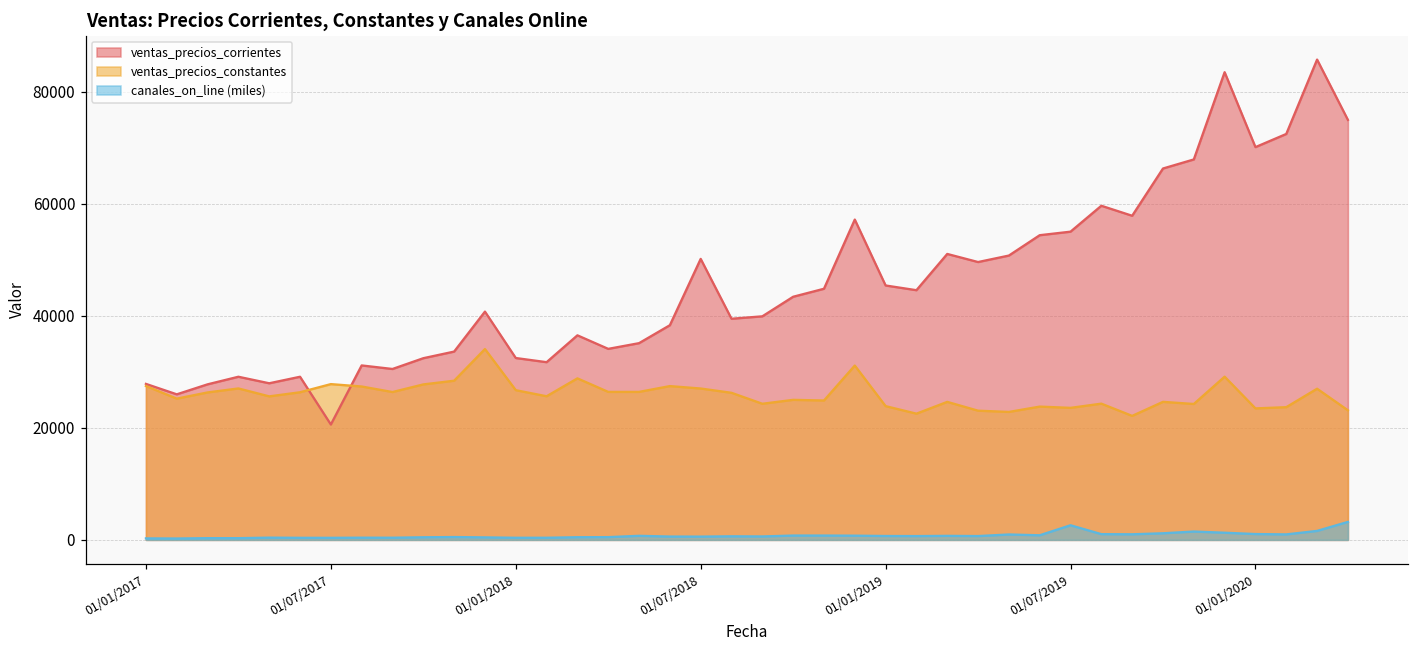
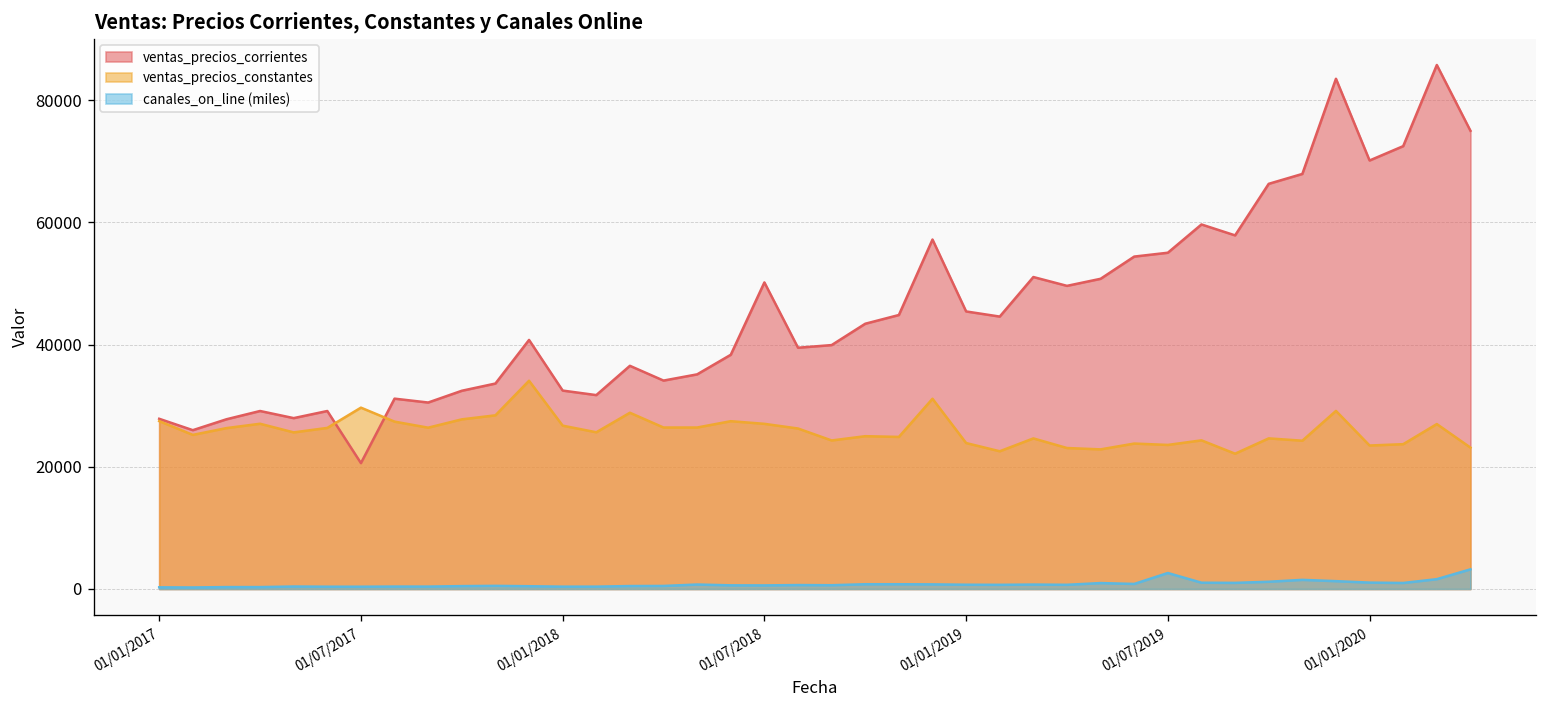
ventas_precios_constantes, 01/07/2017: 28000 -> 30000
